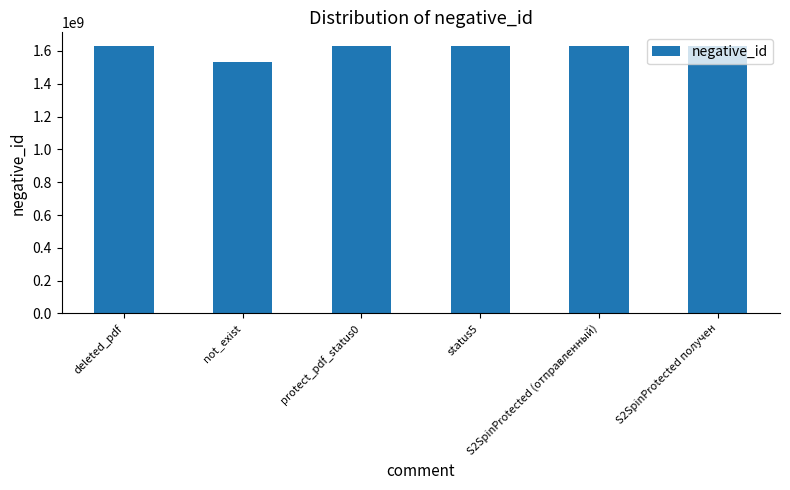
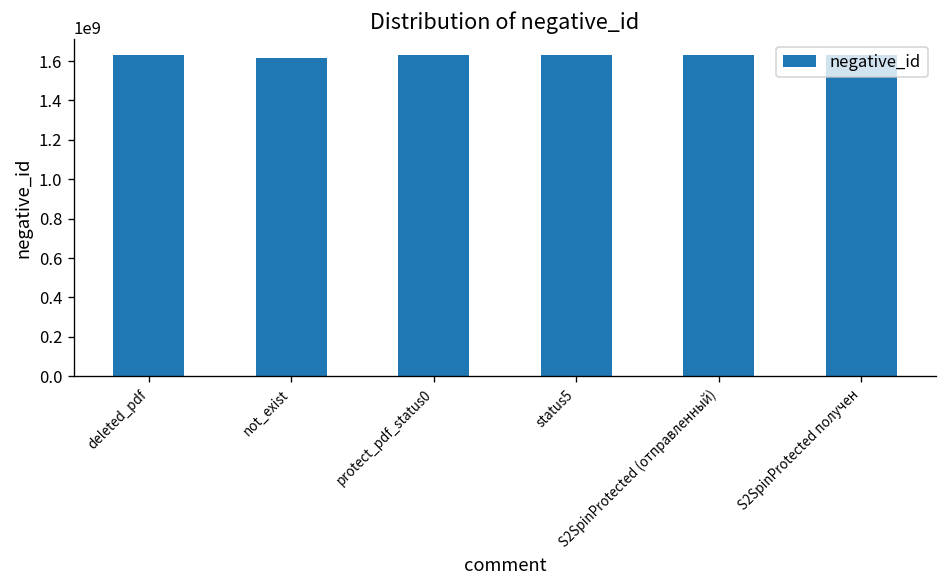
not_exist: 1530000000 -> 1620000000
